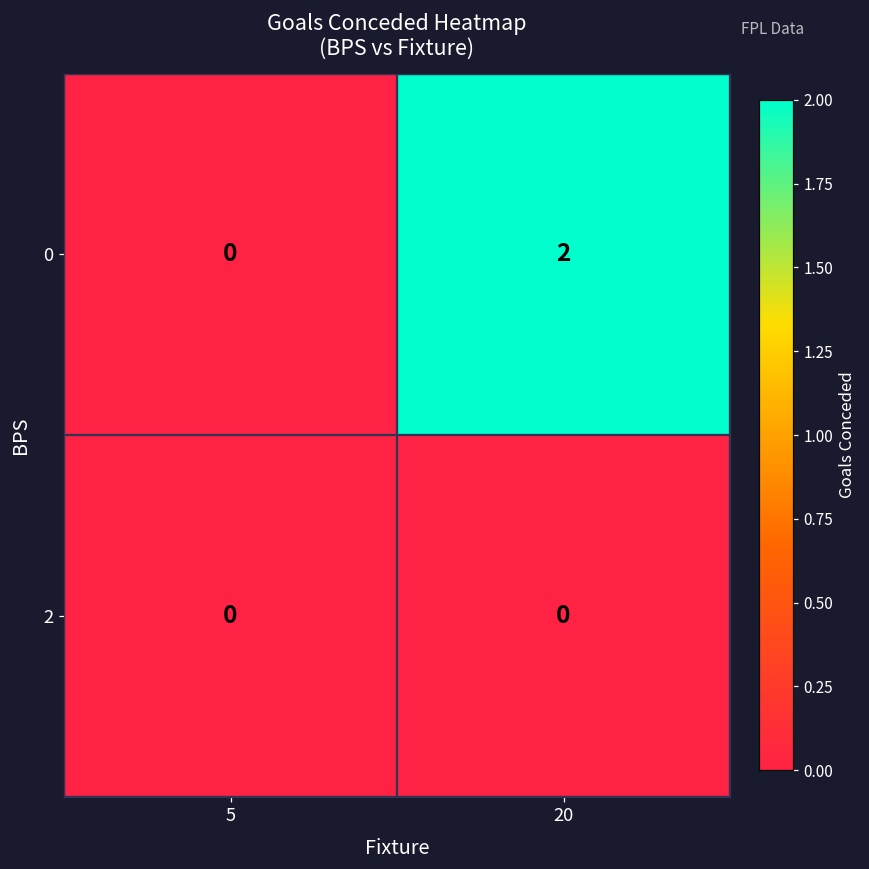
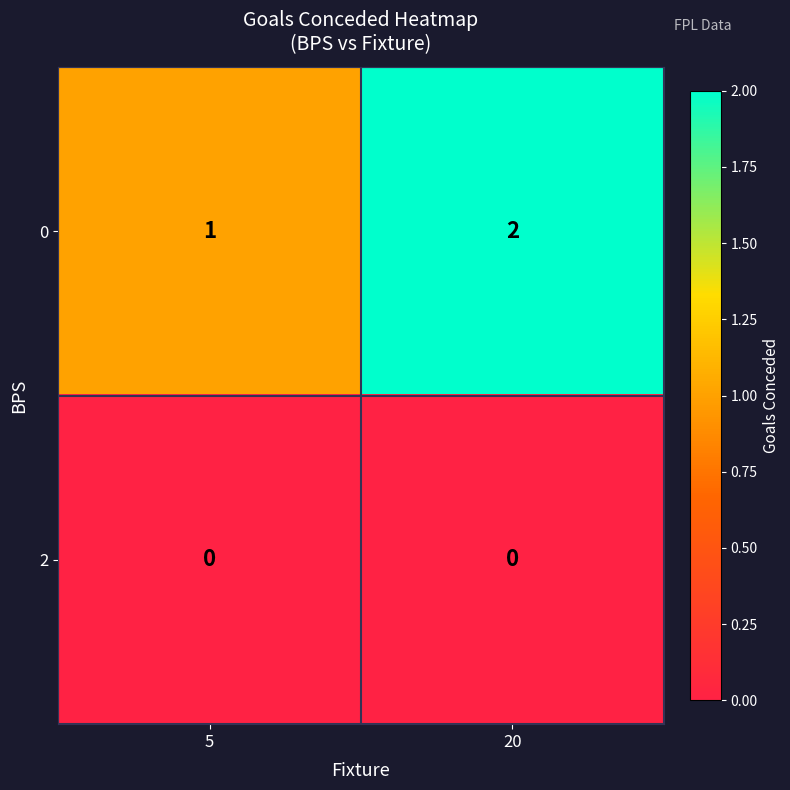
0, 5: 0 -> 1
